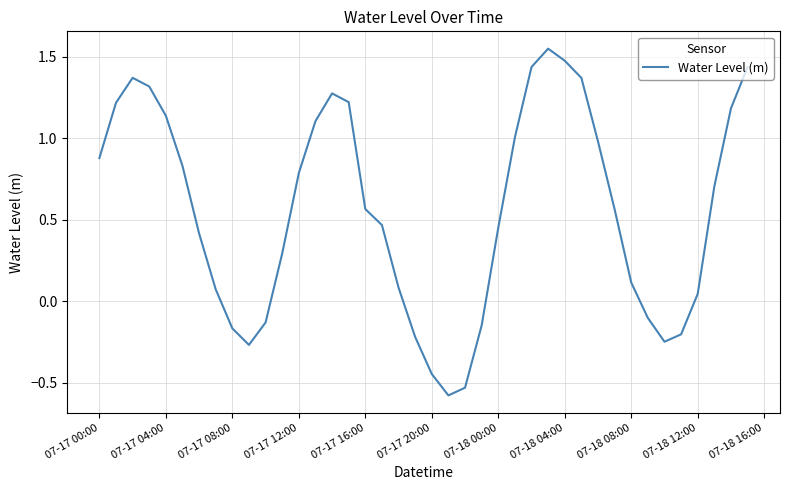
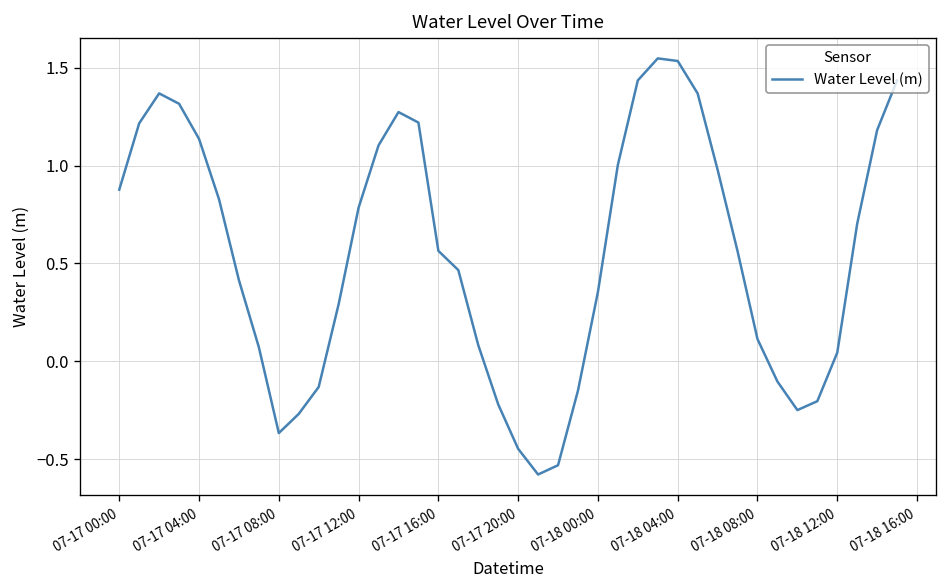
07-17 08:00: -0.17 -> -0.37
07-18 00:00: 0.45 -> 0.35
07-18 04:00: 1.47 -> 1.54
